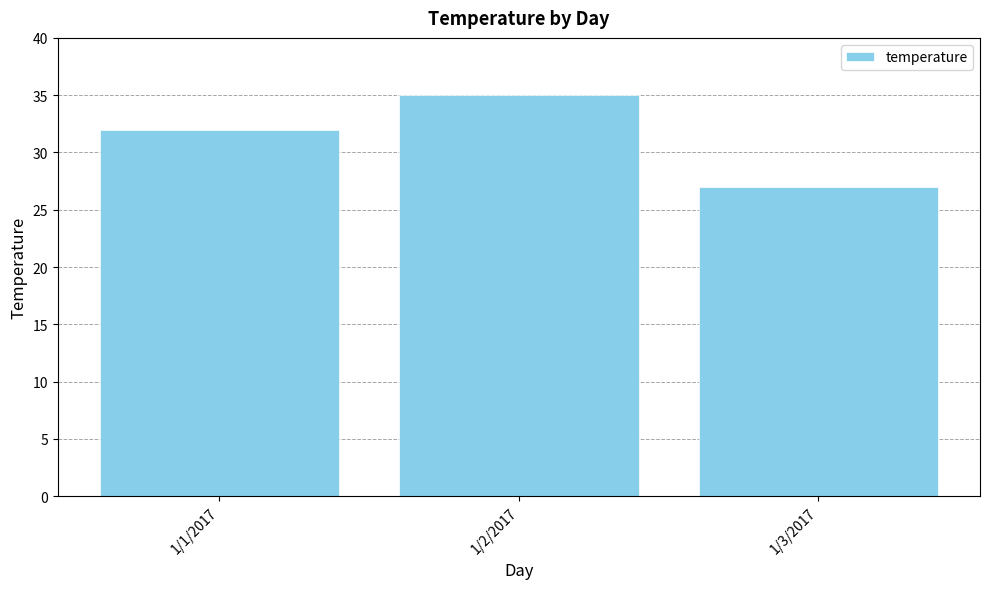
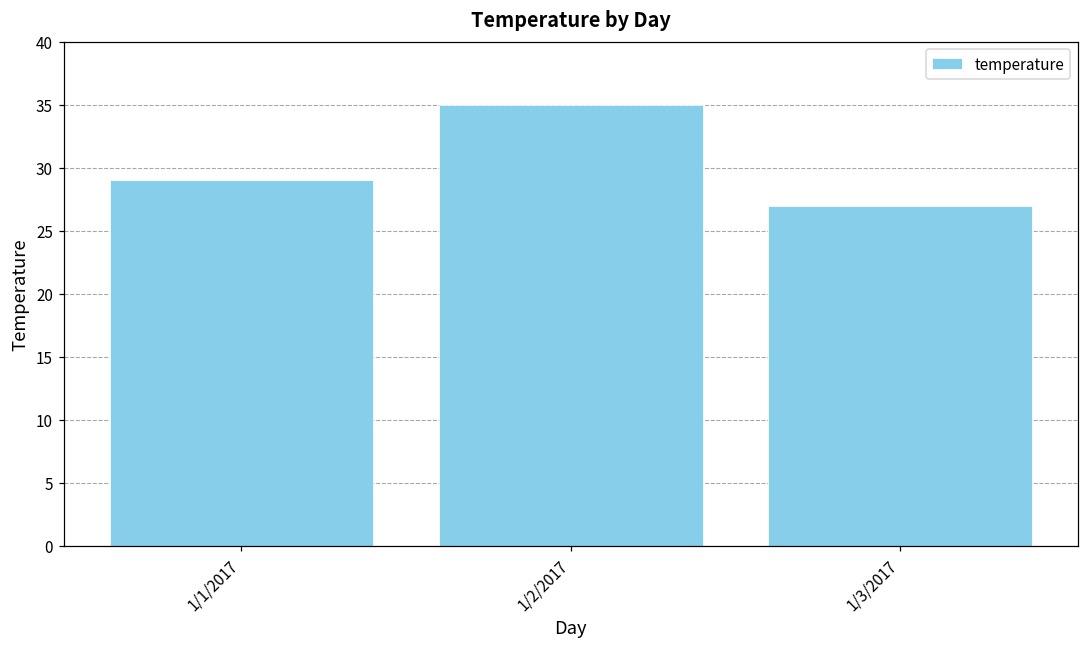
1/1/2017: 32 -> 29
